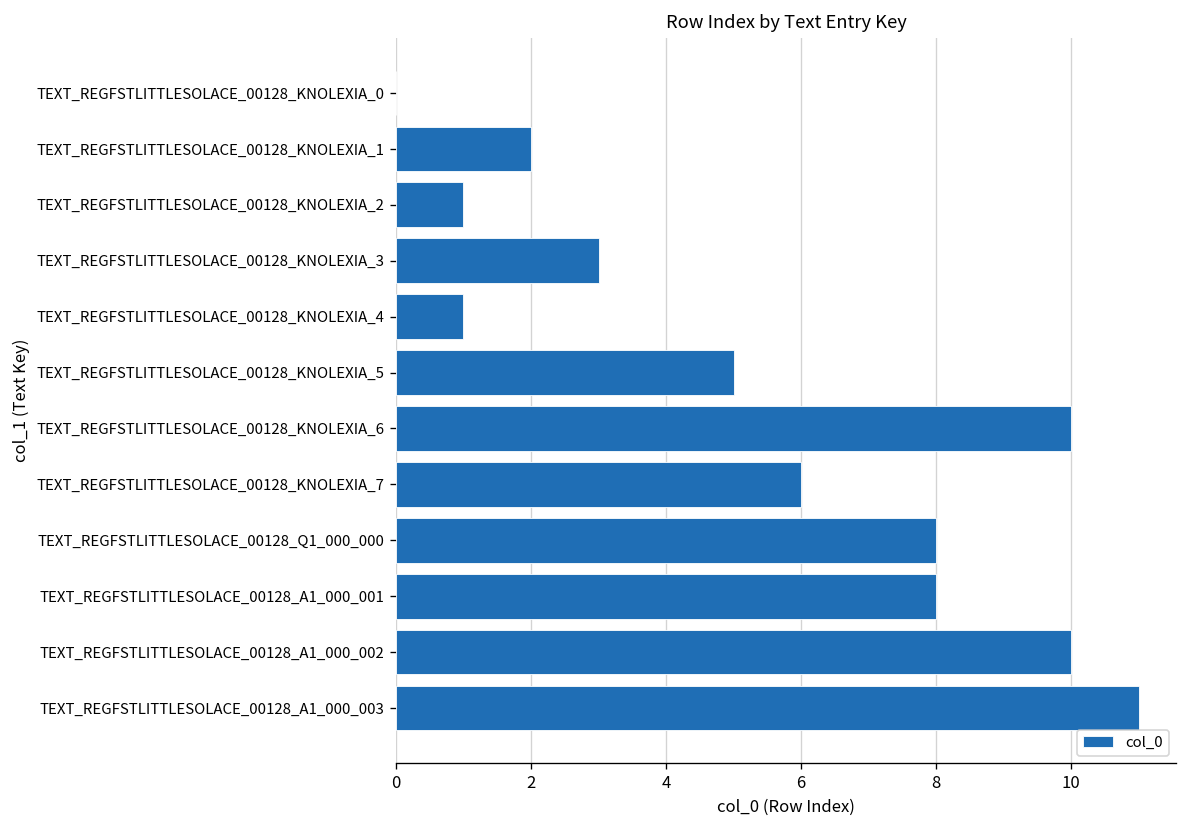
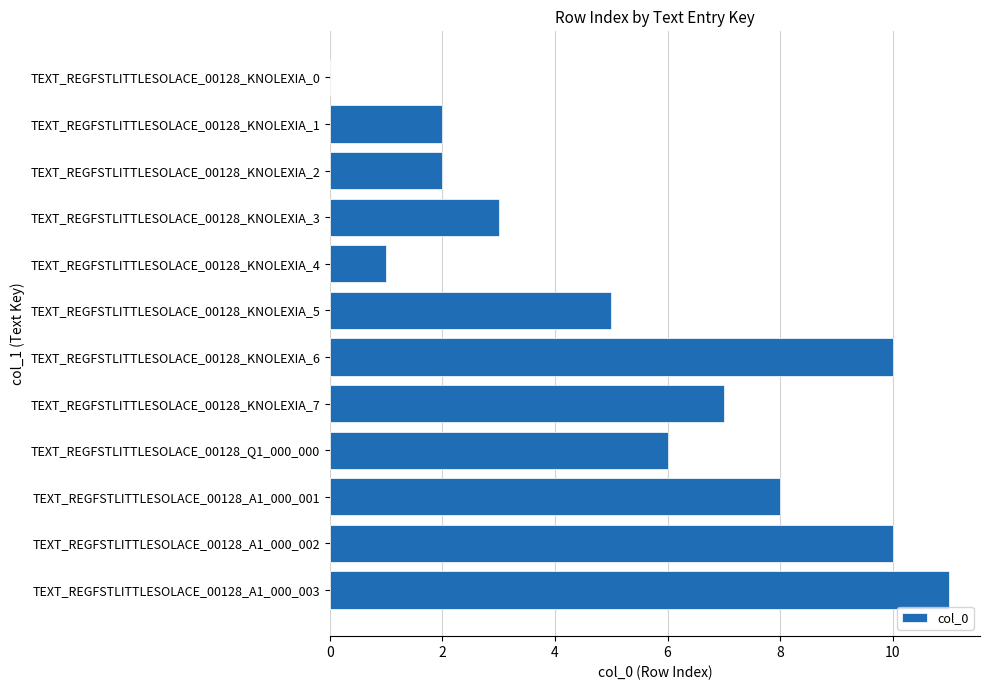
TEXT_REGFSTLITTLESOLACE_00128_KNOLEXIA_2: 1 -> 2
TEXT_REGFSTLITTLESOLACE_00128_KNOLEXIA_7: 6 -> 7
TEXT_REGFSTLITTLESOLACE_00128_Q1_000_000: 8 -> 6
